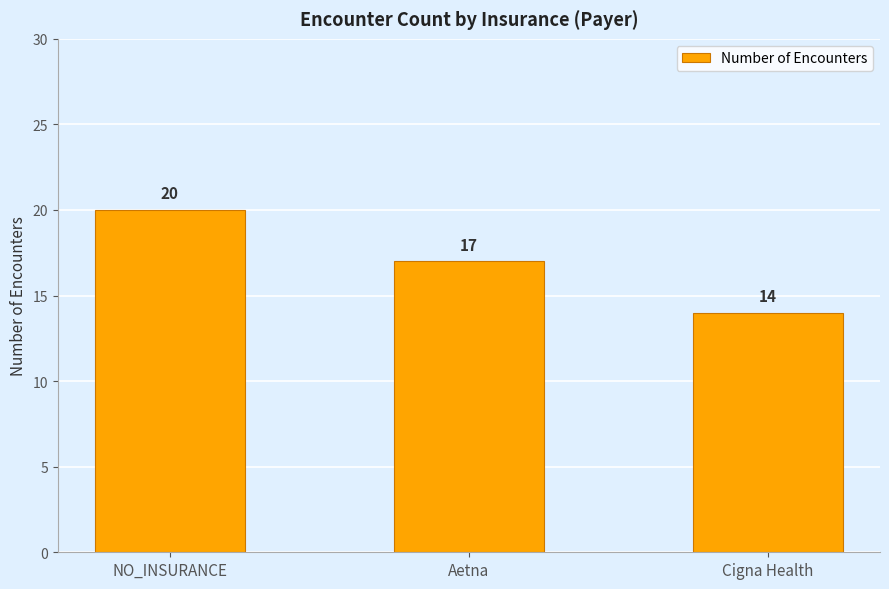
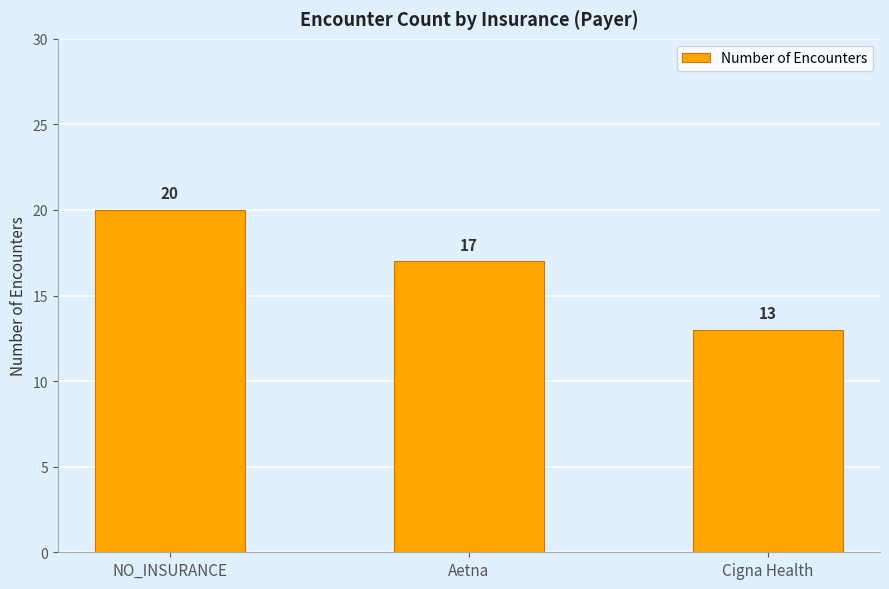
Cigna Health: 14 -> 13
